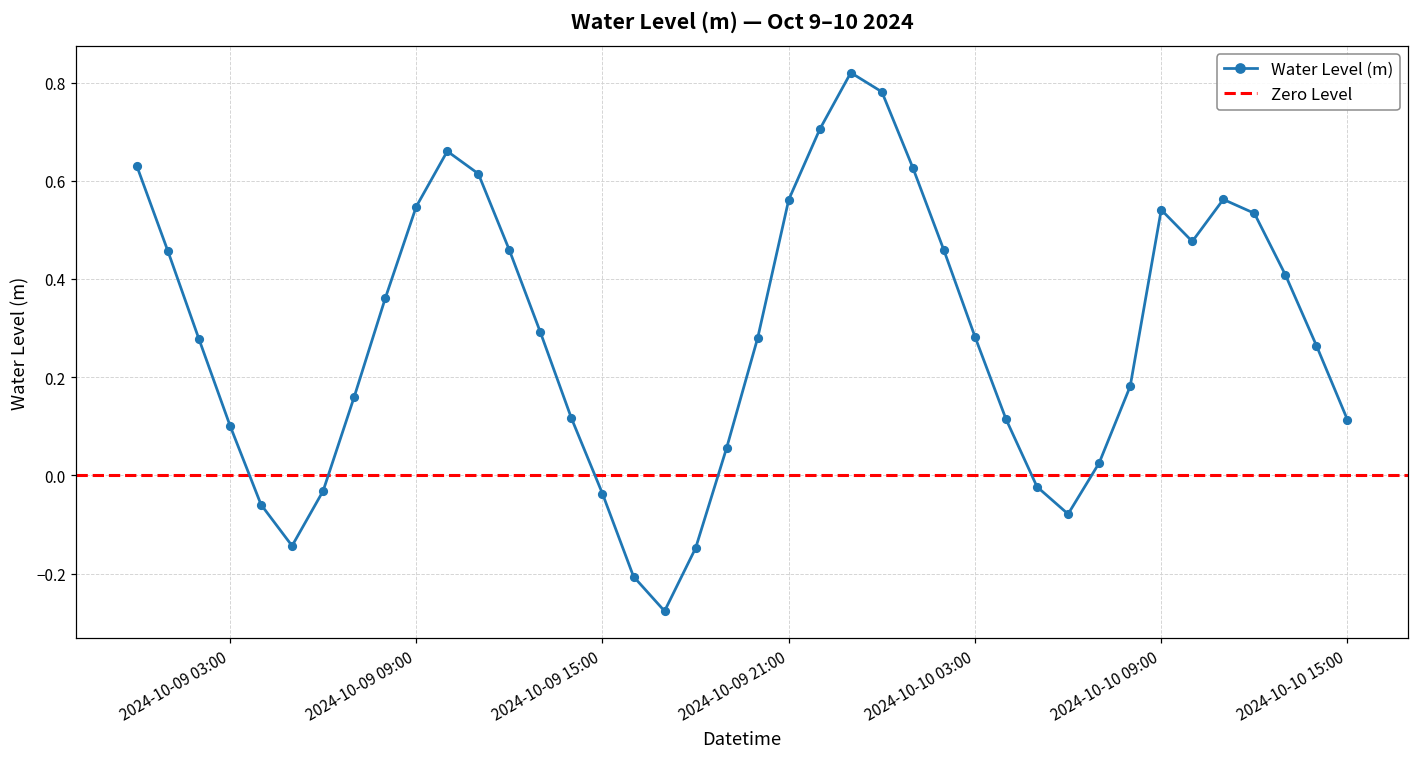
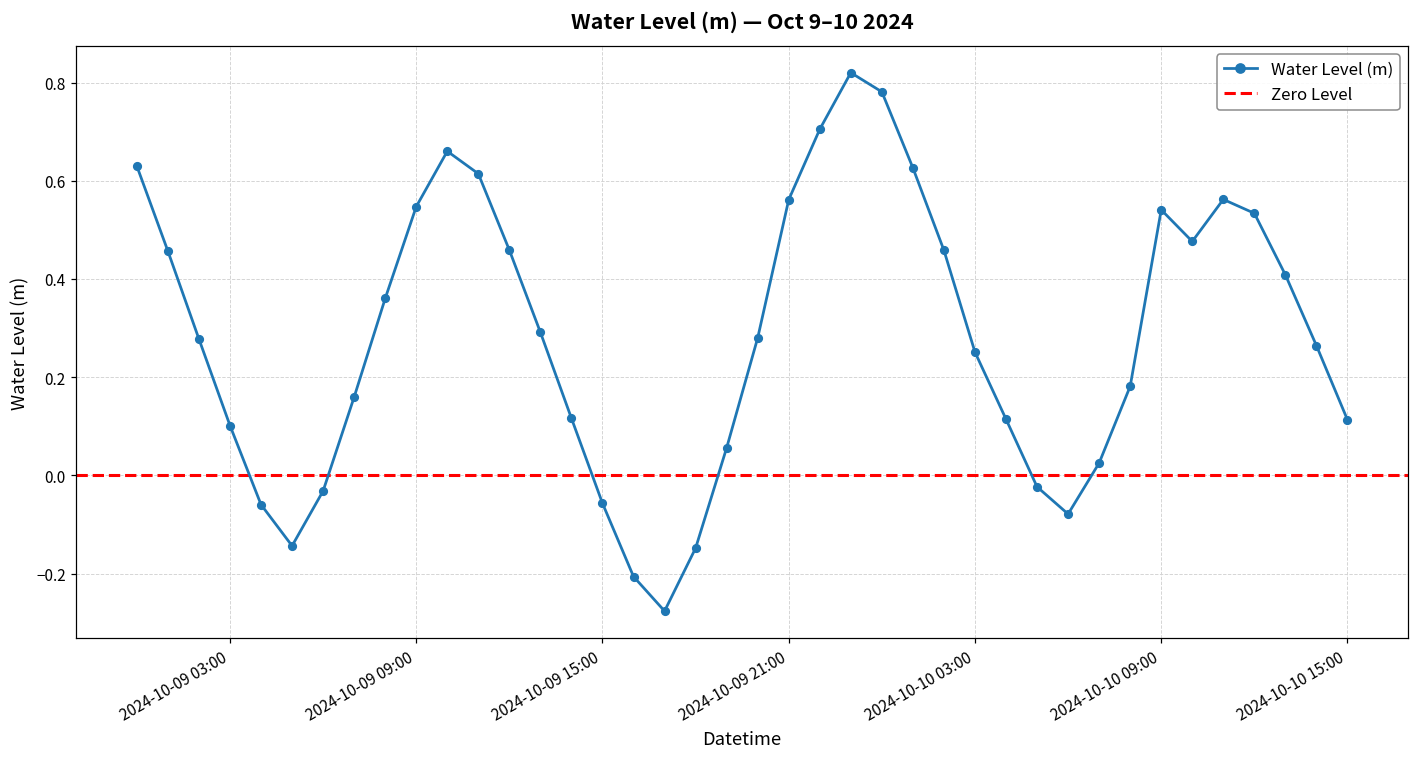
2024-10-09 15:00: -0.04 -> -0.06
2024-10-10 03:00: 0.28 -> 0.25
